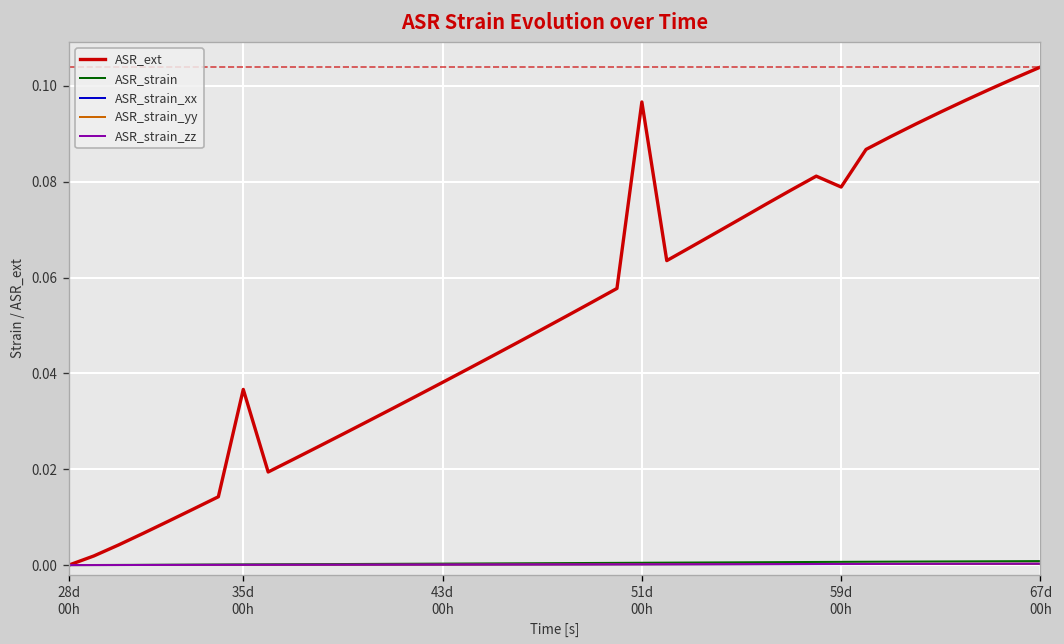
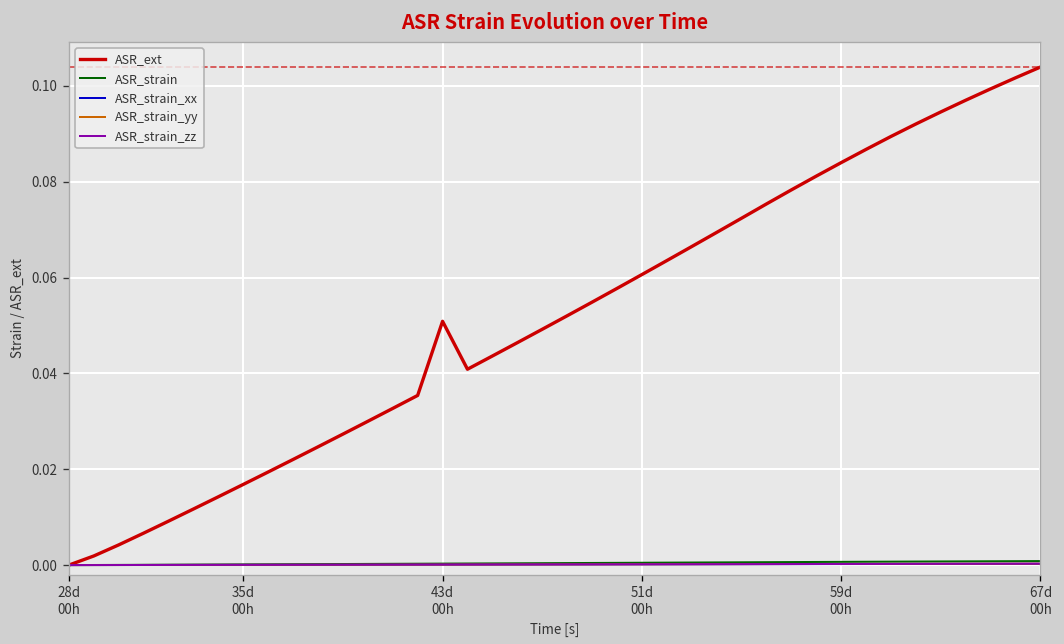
ASR_ext, 35d 00h: 0.037 -> 0.017
ASR_ext, 43d 00h: 0.038 -> 0.051
ASR_ext, 51d 00h: 0.097 -> 0.061
ASR_ext, 59d 00h: 0.079 -> 0.084
